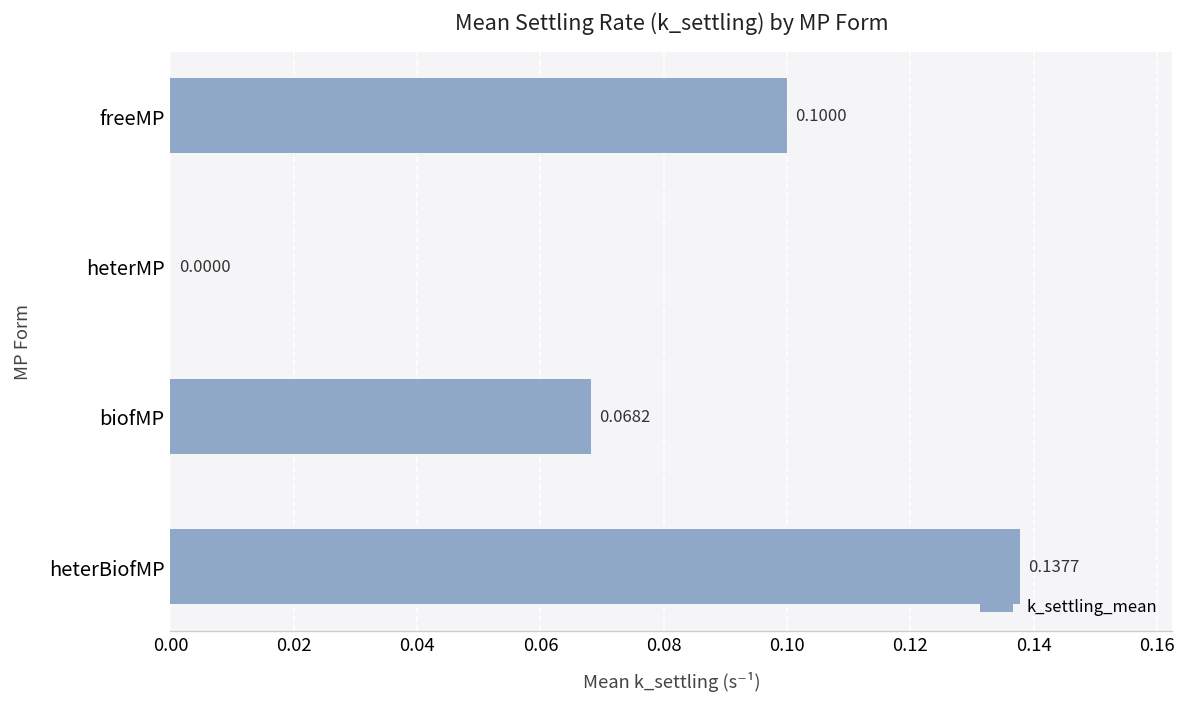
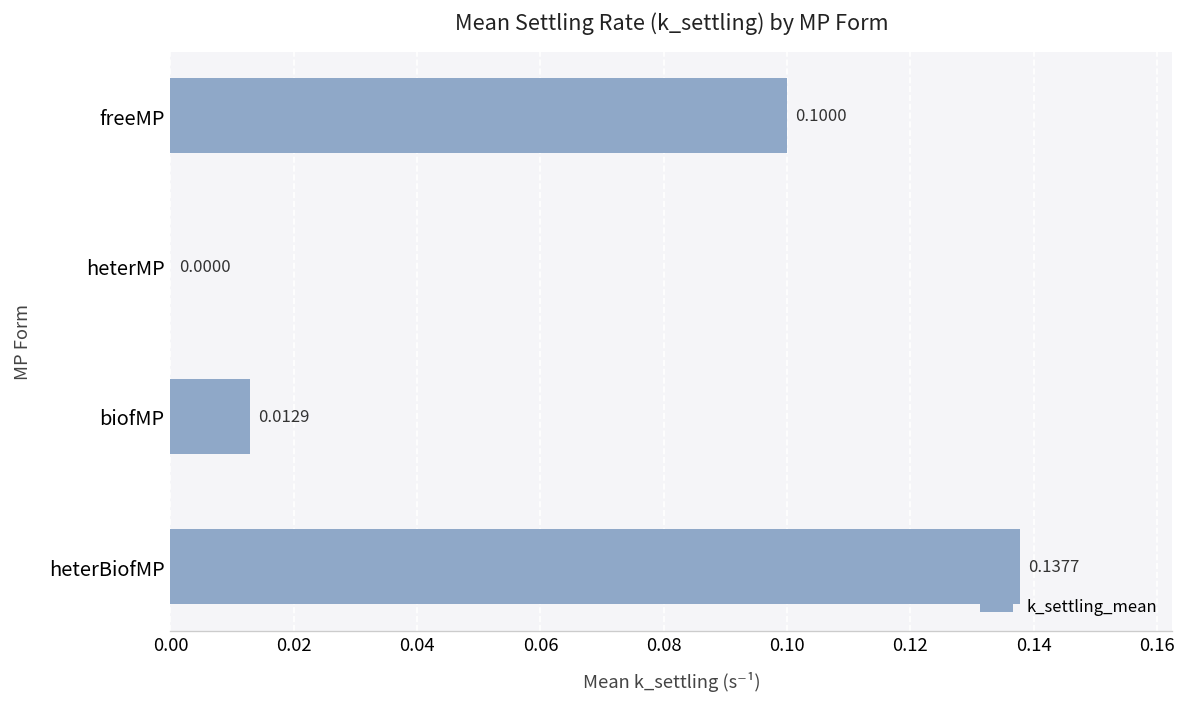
biofMP: 0.0682 -> 0.0129
